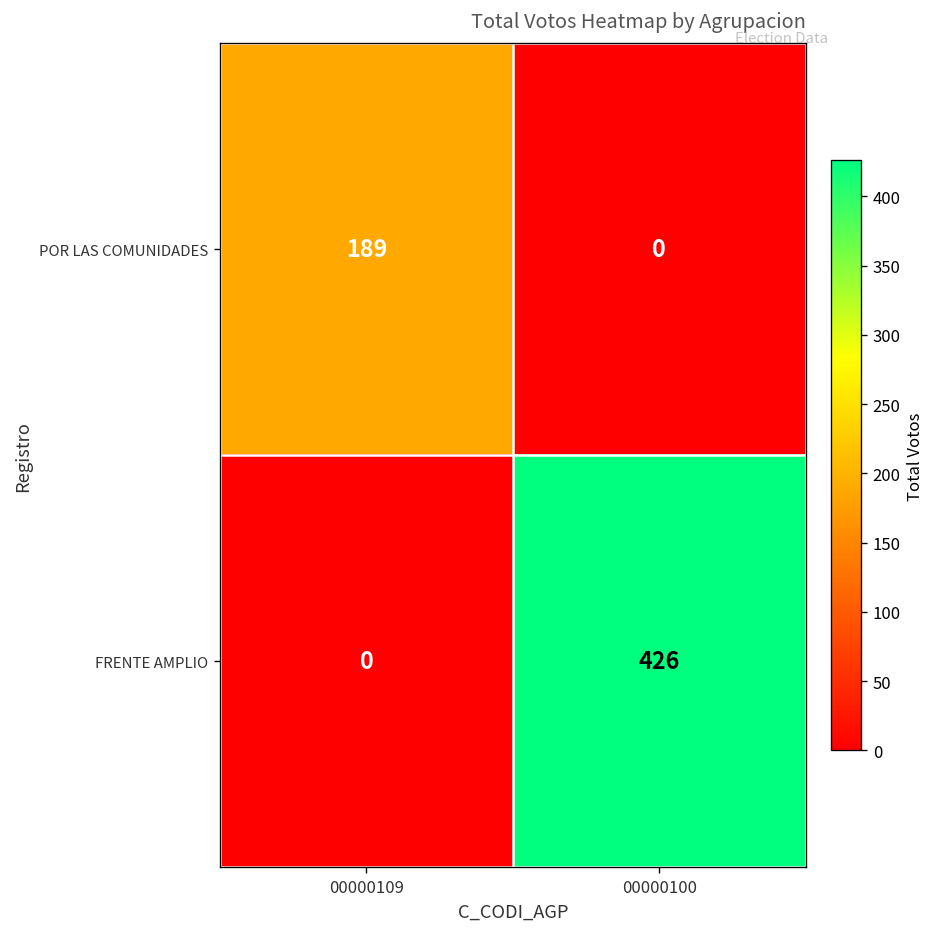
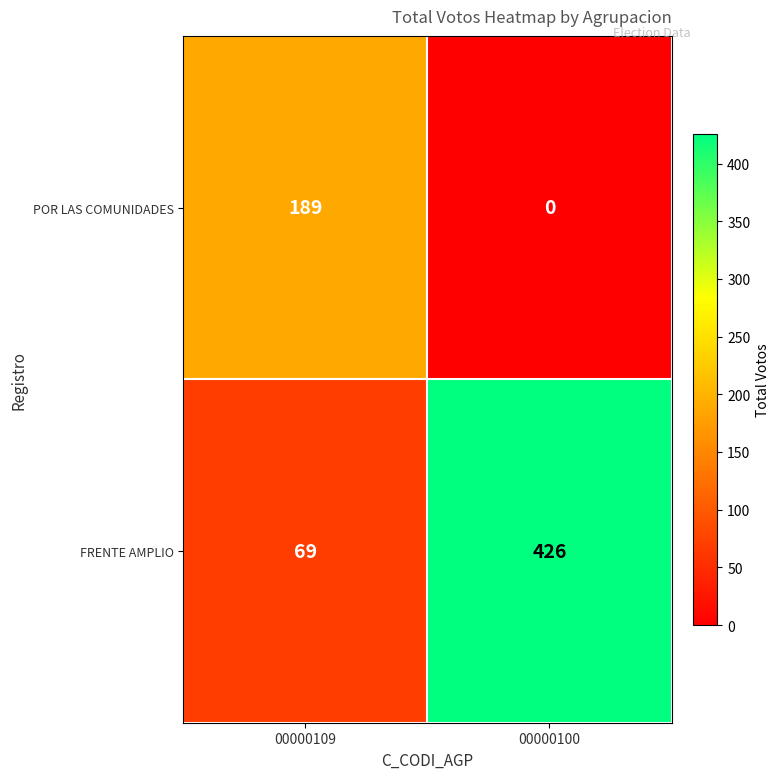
FRENTE AMPLIO, 00000109: 0 -> 69
